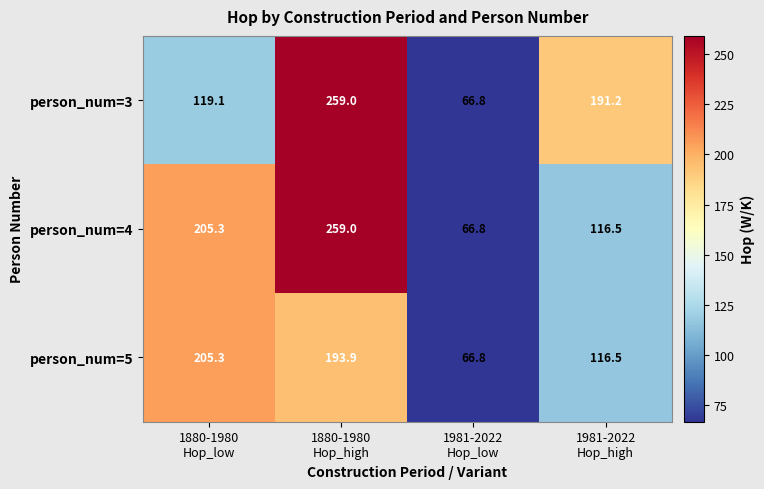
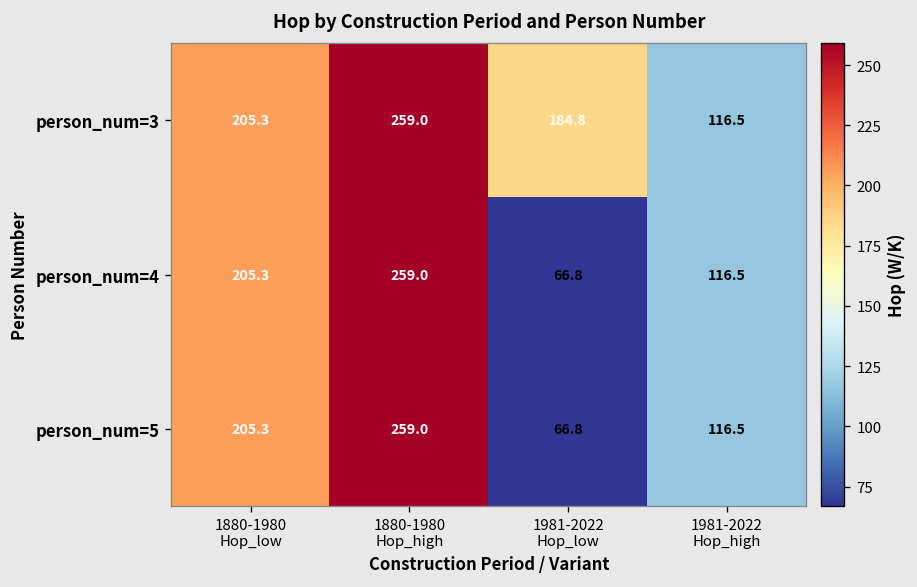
person_num=3, 1880-1980 Hop_low: 119.1 -> 205.3
person_num=3, 1981-2022 Hop_low: 66.8 -> 184.8
person_num=3, 1981-2022 Hop_high: 191.2 -> 116.5
person_num=5, 1880-1980 Hop_high: 193.9 -> 259.0
